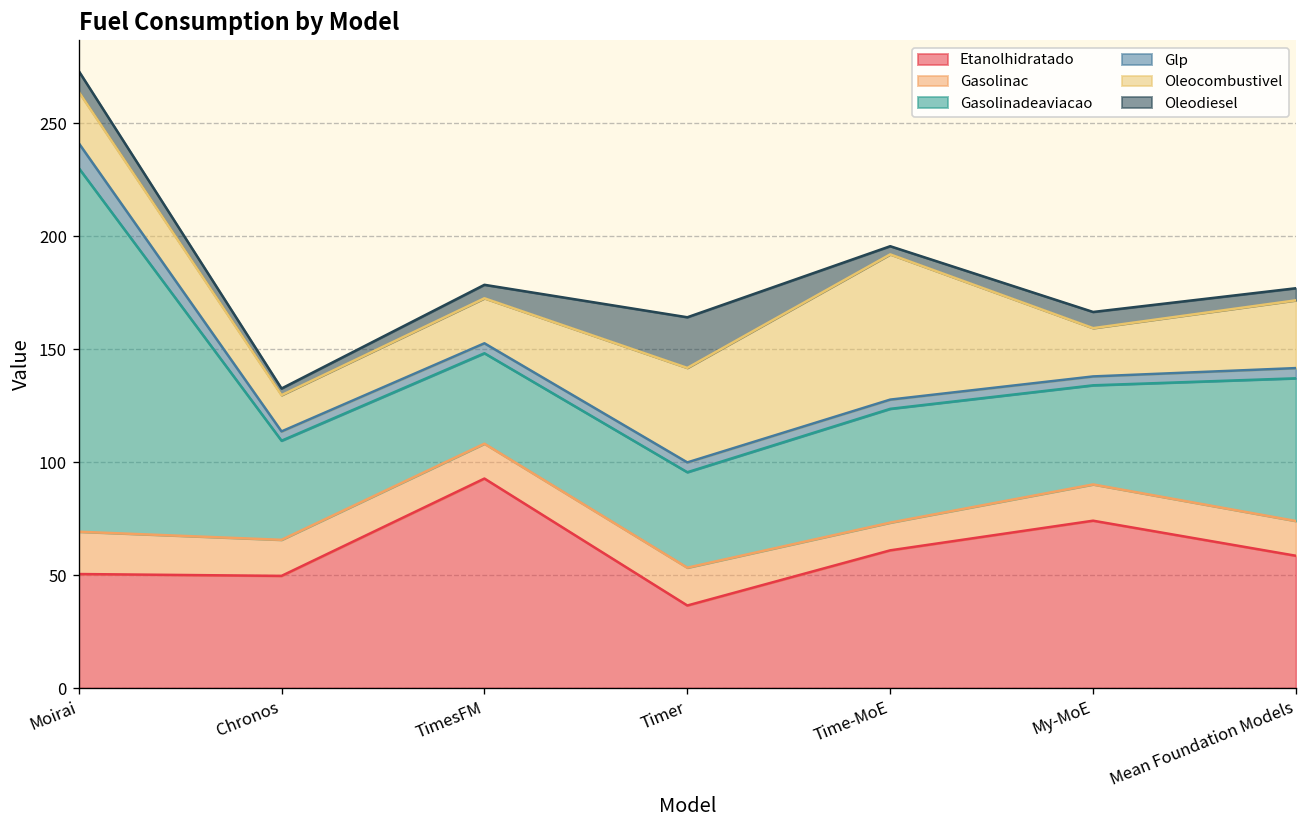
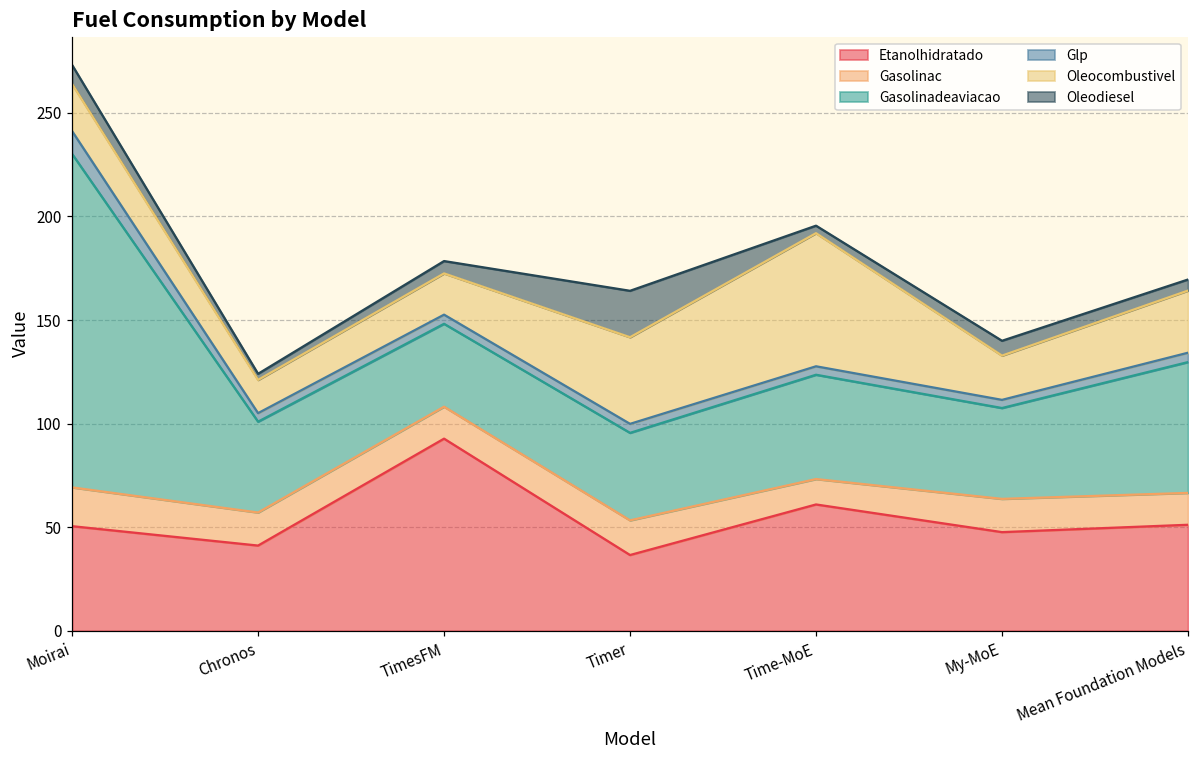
Etanolhidratado, Chronos: 50 -> 41
Etanolhidratado, My-MoE: 74 -> 48
Etanolhidratado, Mean Foundation Models: 59 -> 51
